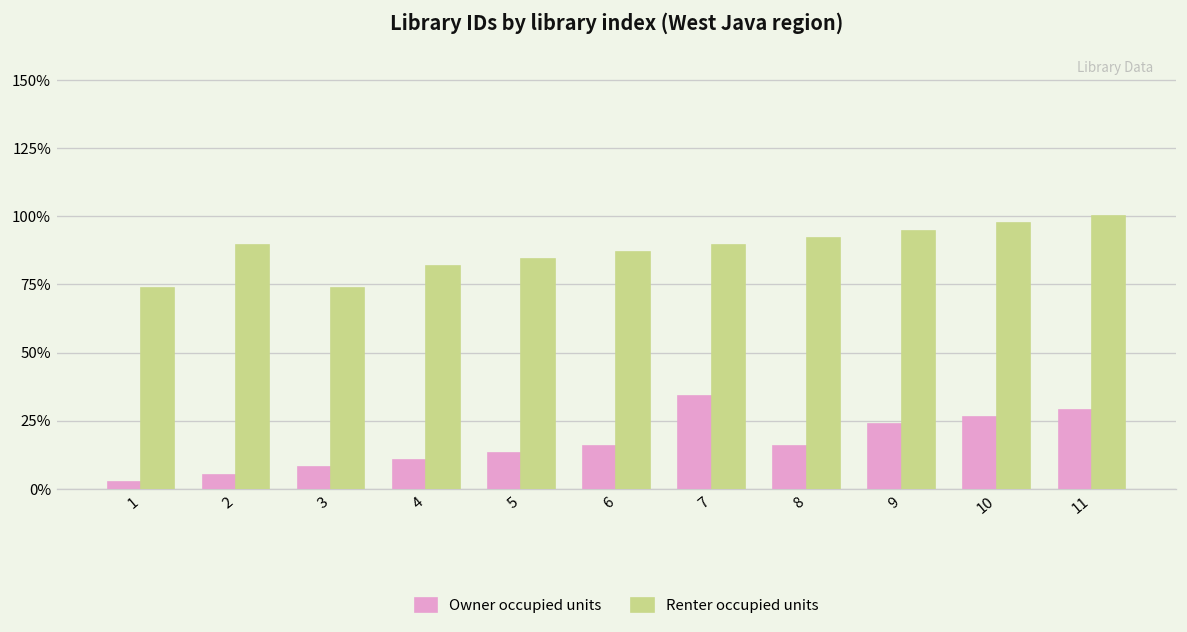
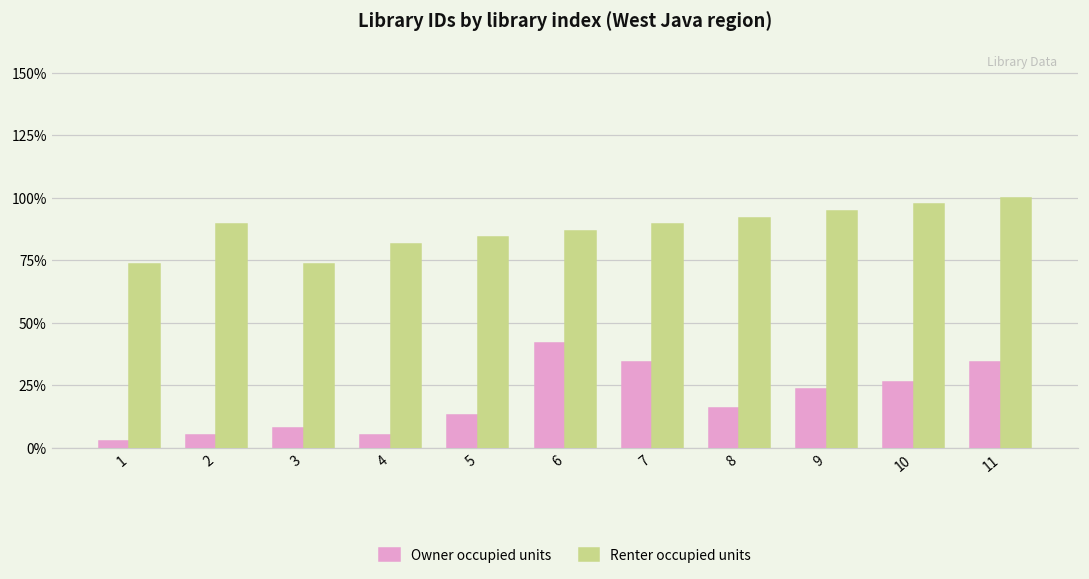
Owner occupied units, 4: 11% -> 5%
Owner occupied units, 6: 16% -> 42%
Owner occupied units, 11: 29% -> 34%
